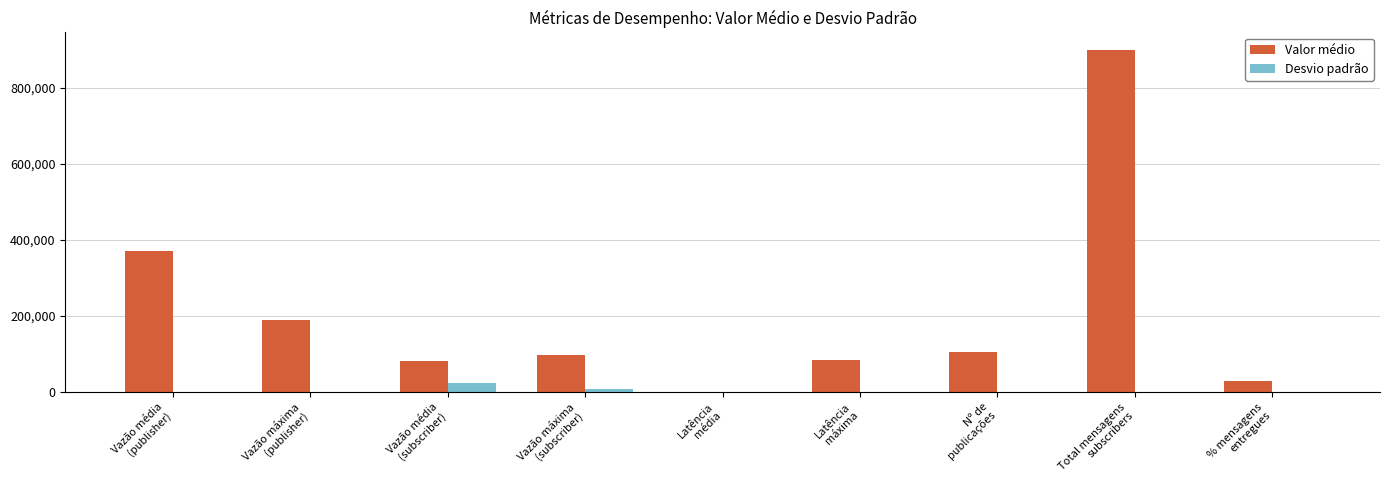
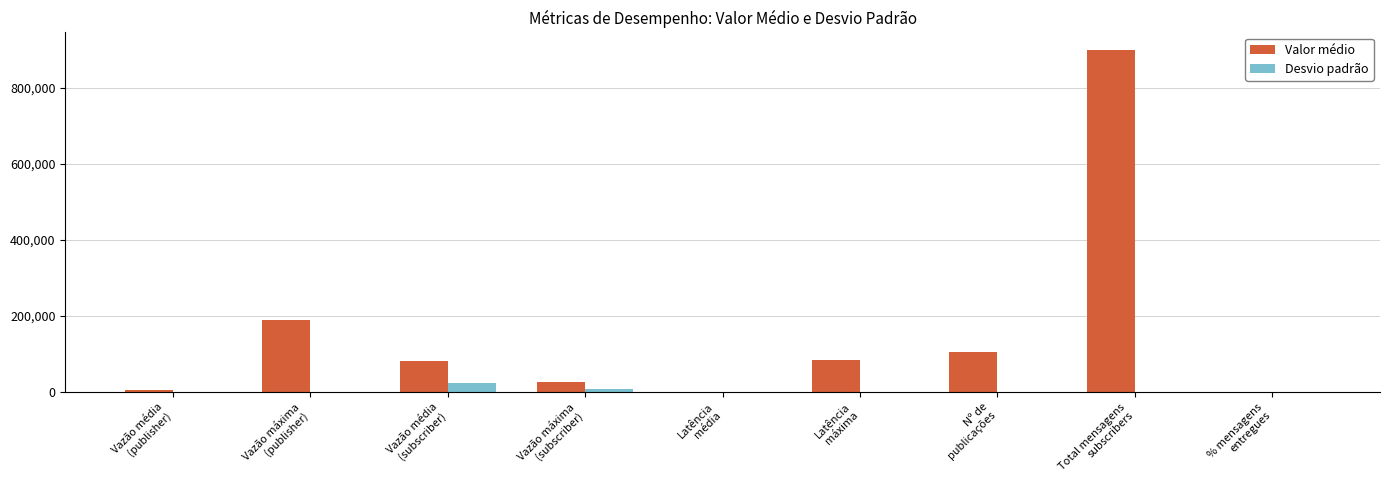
Valor médio, Vazão média (publisher): 370,000 -> 10,000
Valor médio, Vazão máxima (subscriber): 100,000 -> 30,000
Valor médio, % mensagens entregues: 30,000 -> 0
